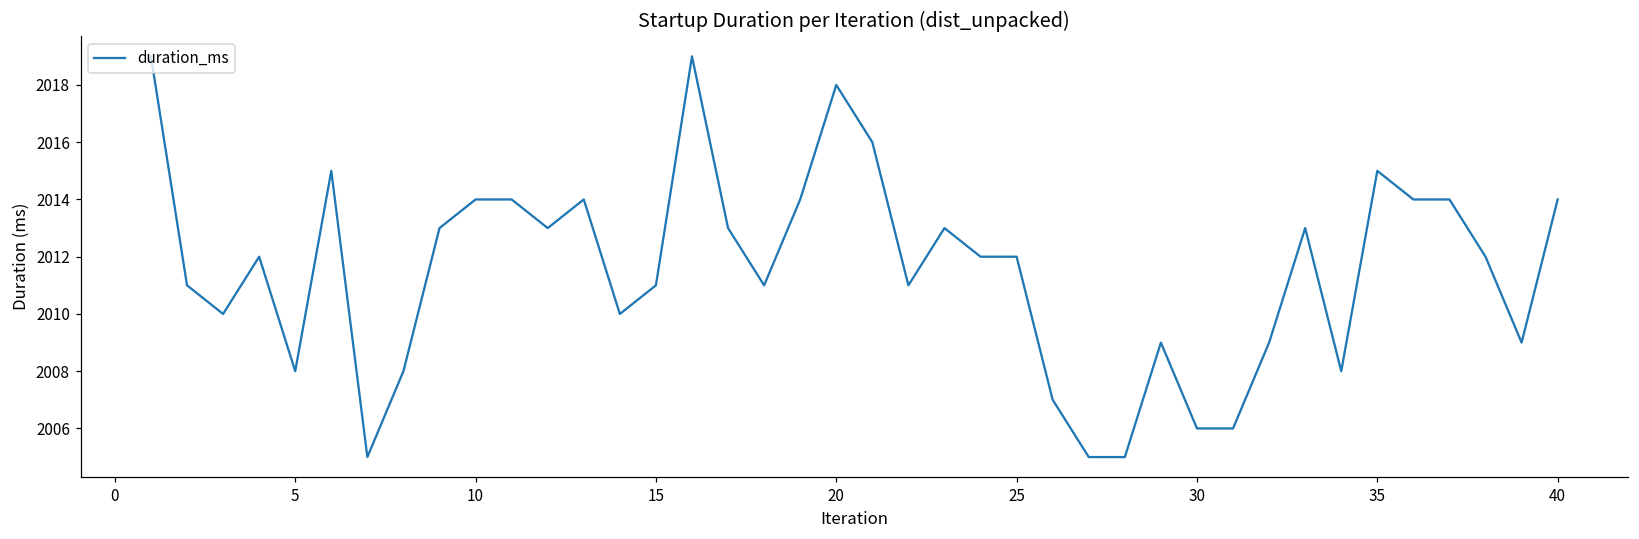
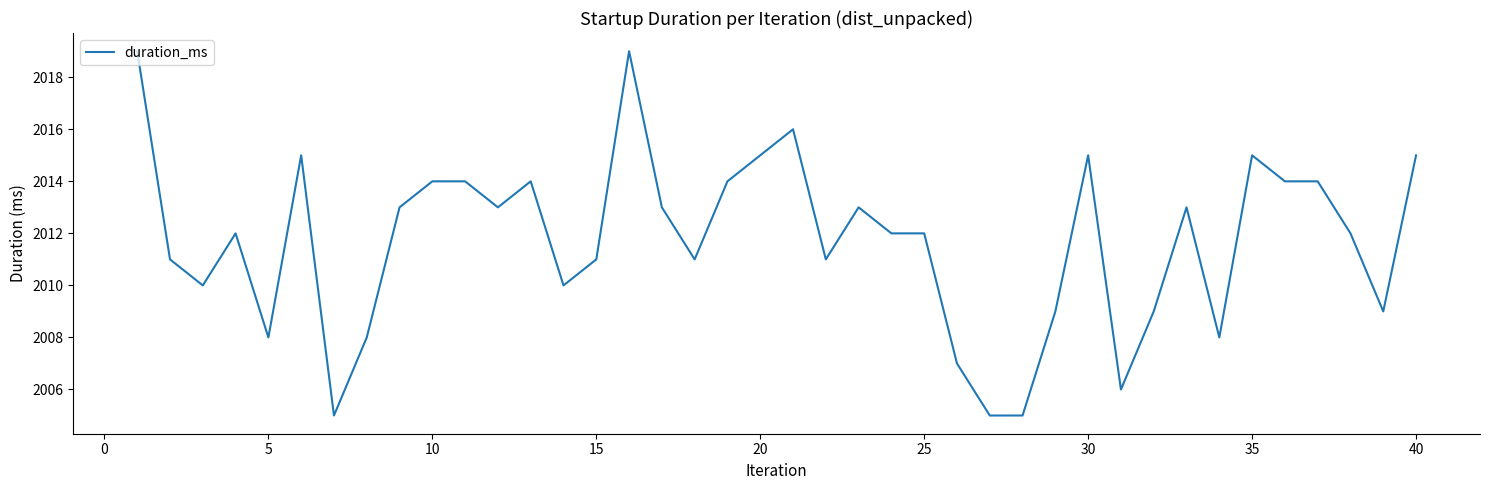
20: 2018 -> 2015
30: 2006 -> 2015
40: 2014 -> 2015
